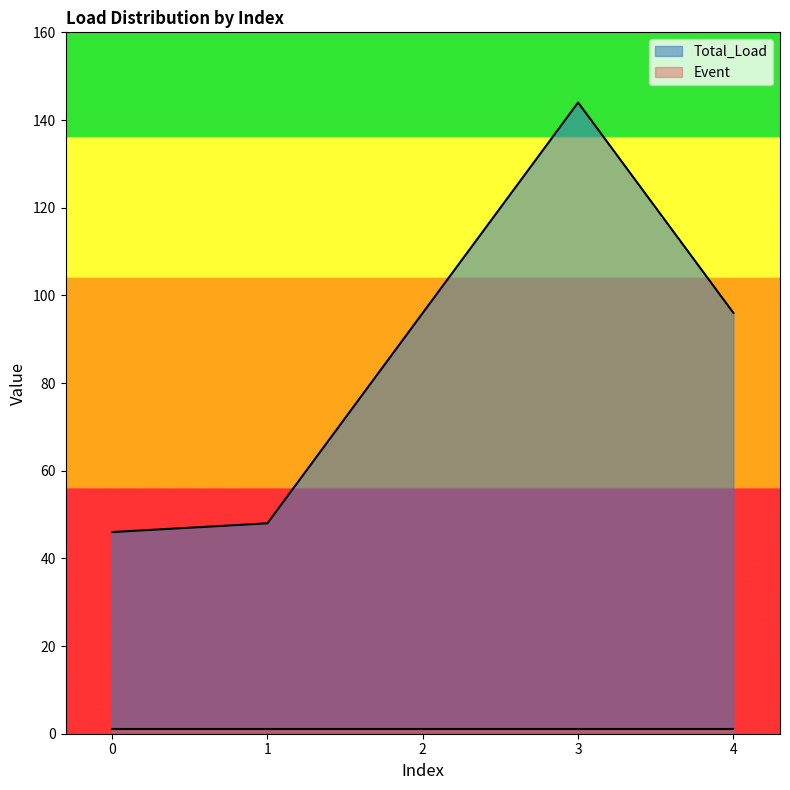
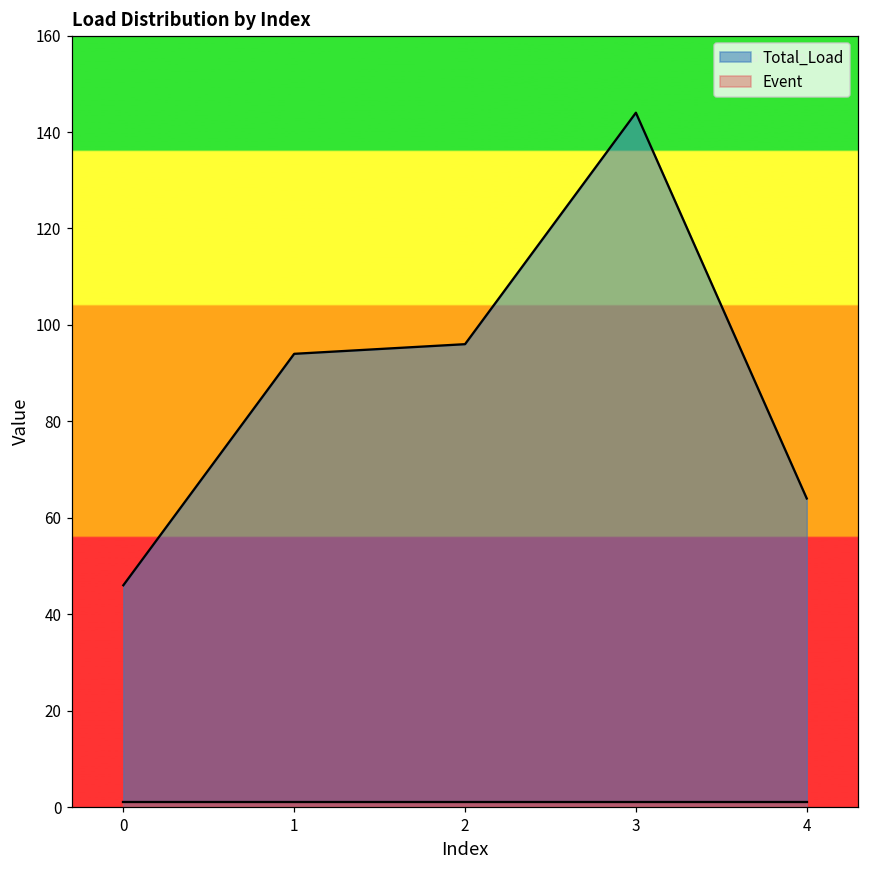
Total_Load, 1: 48 -> 94
Total_Load, 4: 96 -> 64
